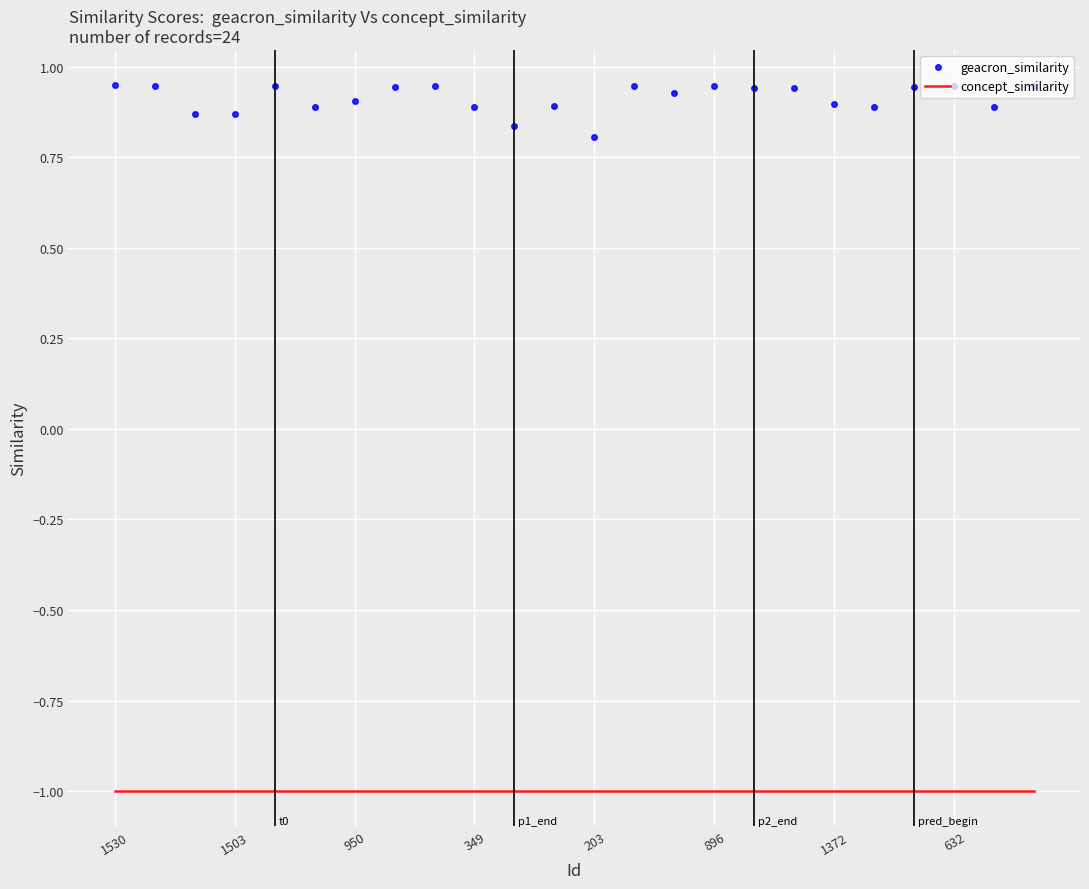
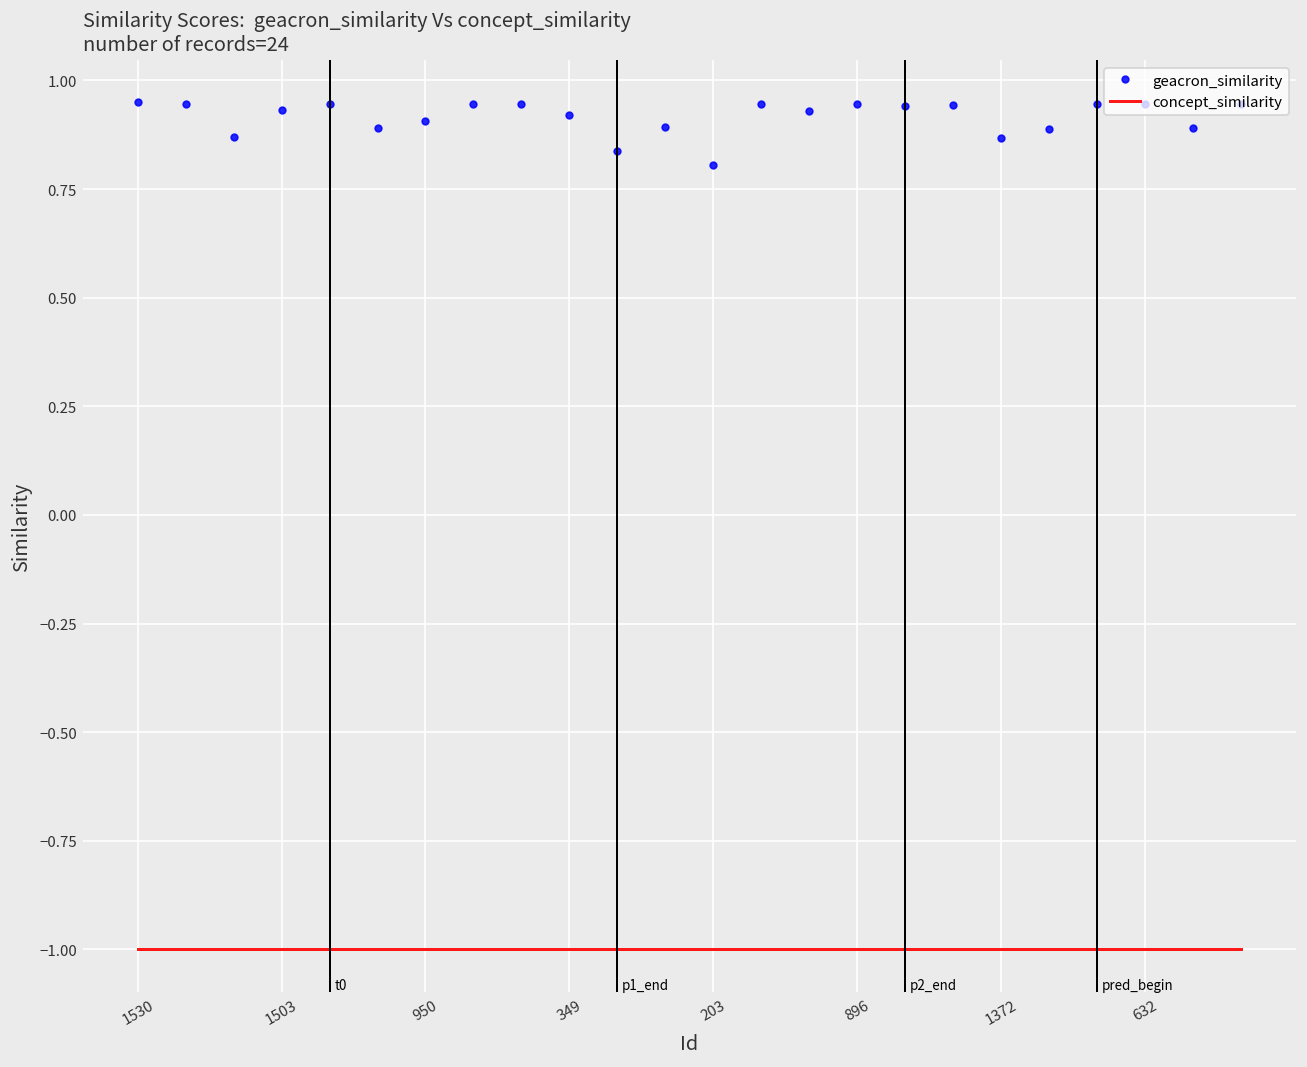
geacron_similarity, 1503: 0.87 -> 0.93
geacron_similarity, 349: 0.89 -> 0.92
geacron_similarity, 1372: 0.90 -> 0.87
